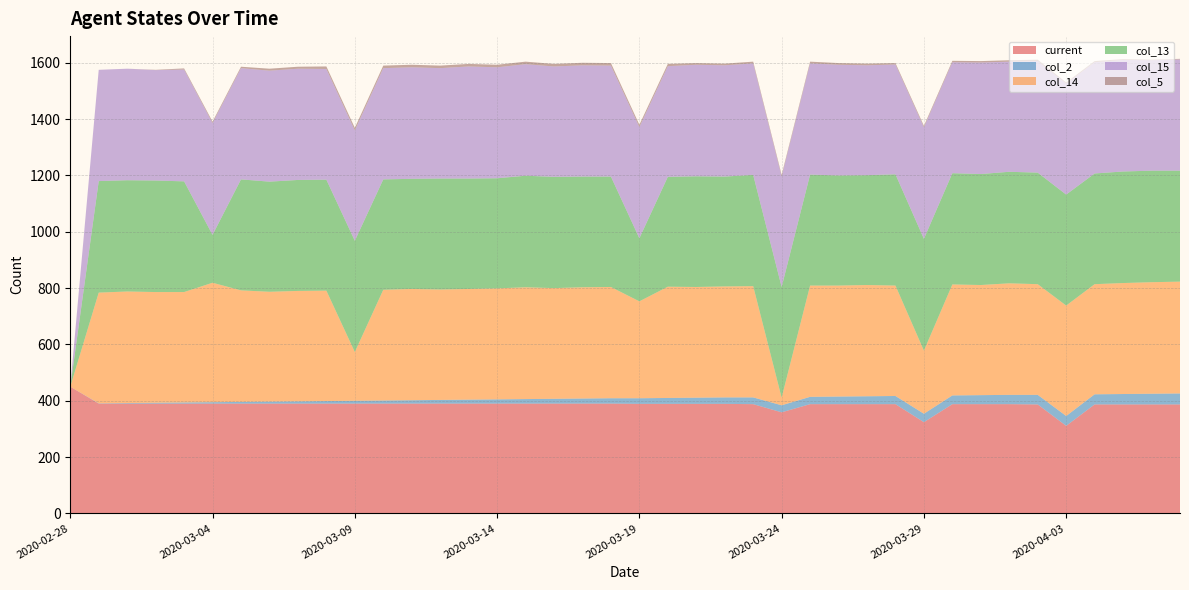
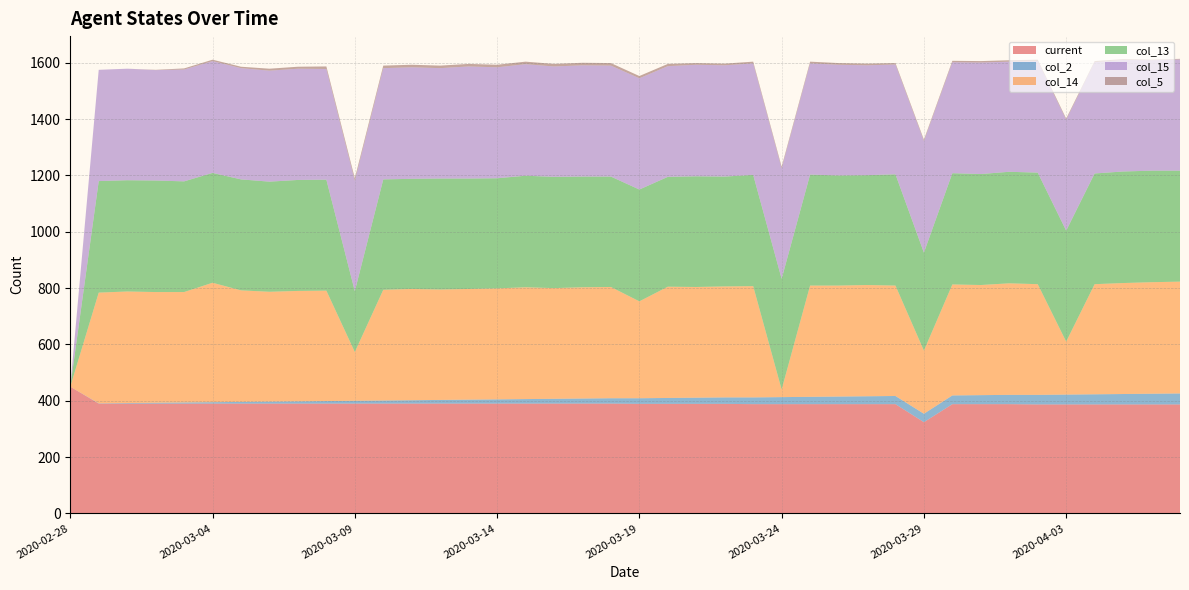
col_13, 2020-03-04: 170 -> 390
col_13, 2020-03-09: 400 -> 220
col_13, 2020-03-19: 220 -> 400
current, 2020-03-24: 360 -> 390
col_13, 2020-03-29: 400 -> 350
current, 2020-04-03: 310 -> 390
col_14, 2020-04-03: 390 -> 190
